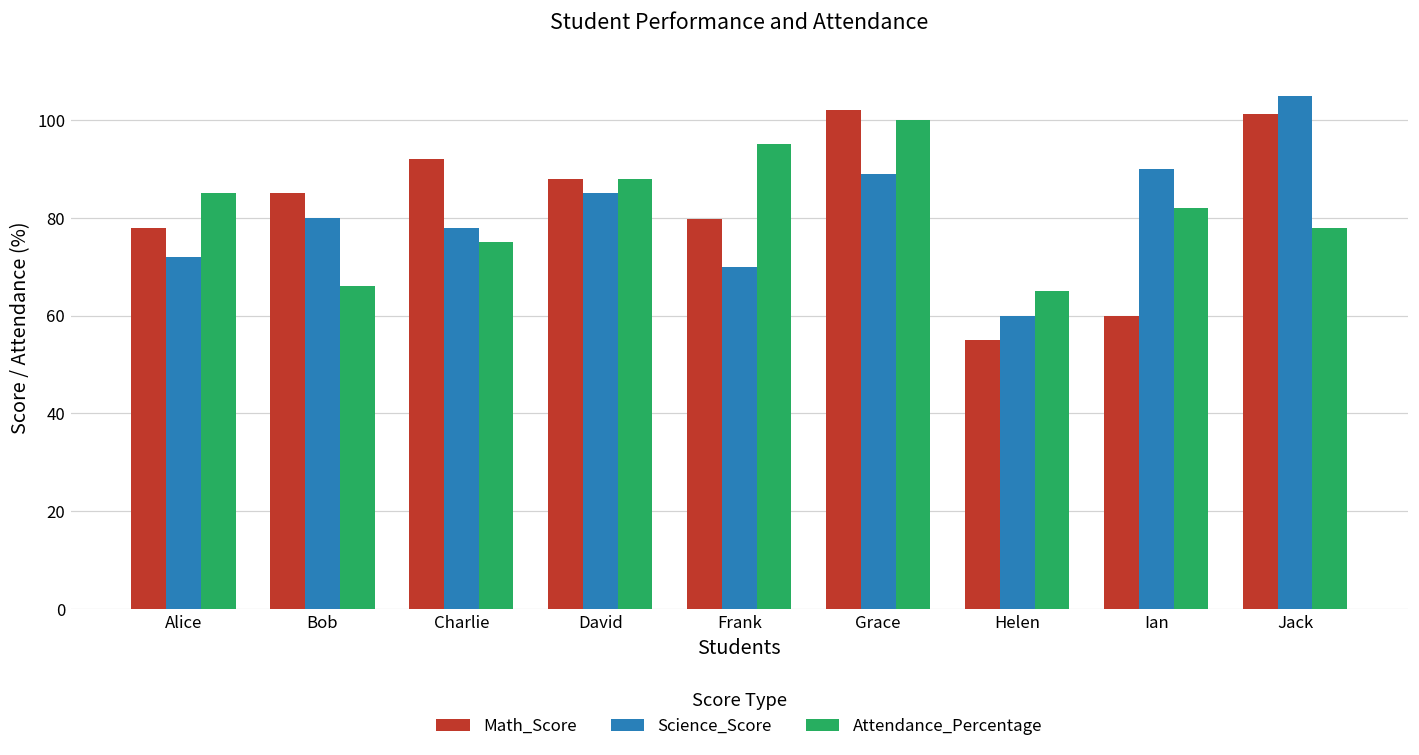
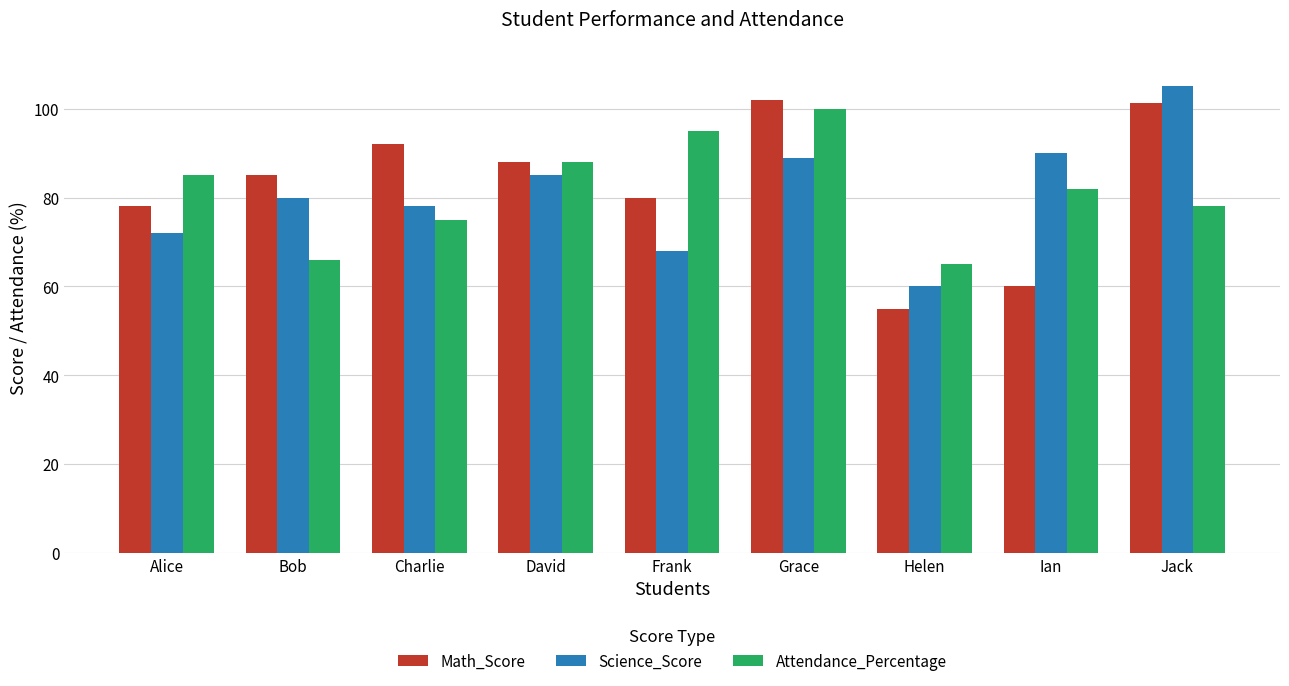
Science_Score, Frank: 70 -> 68
